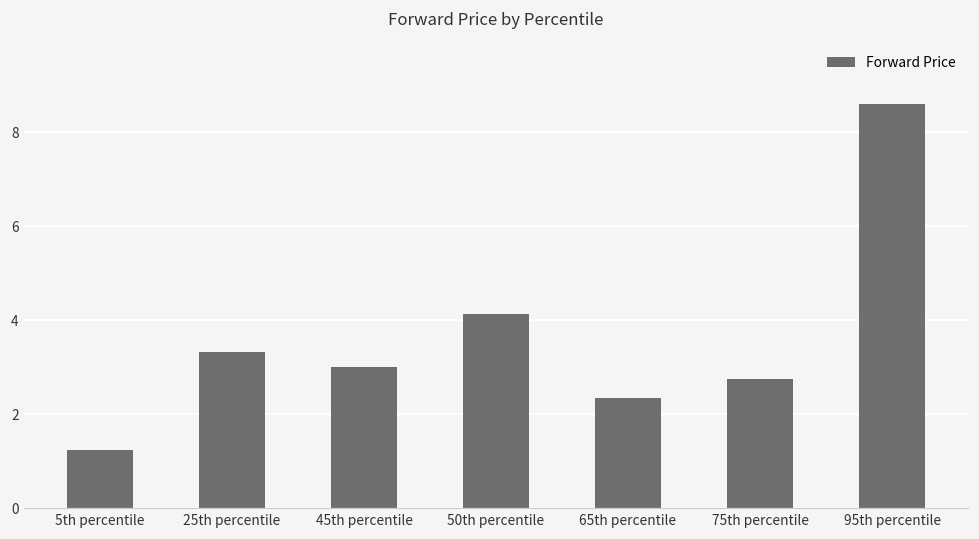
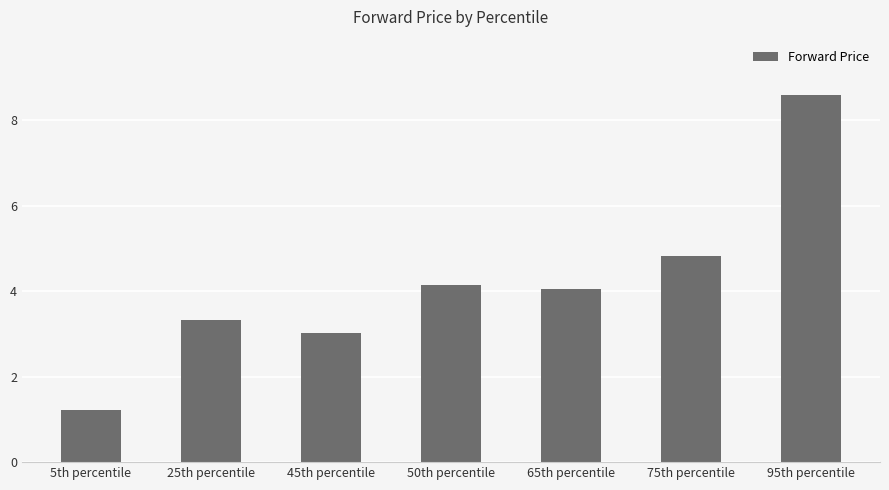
65th percentile: 2.4 -> 4.1
75th percentile: 2.7 -> 4.8
